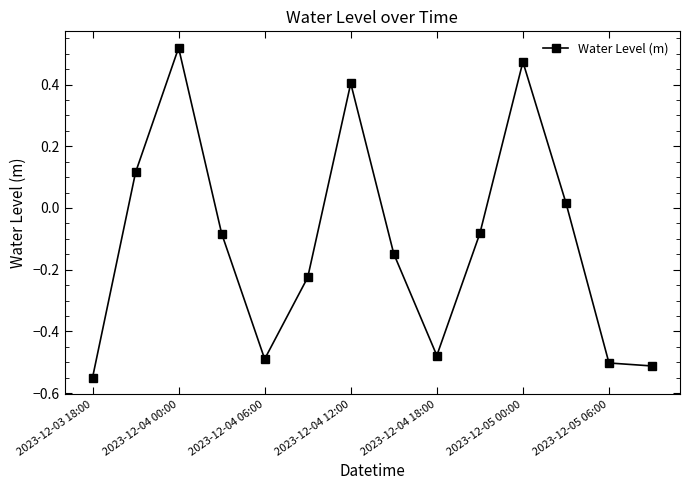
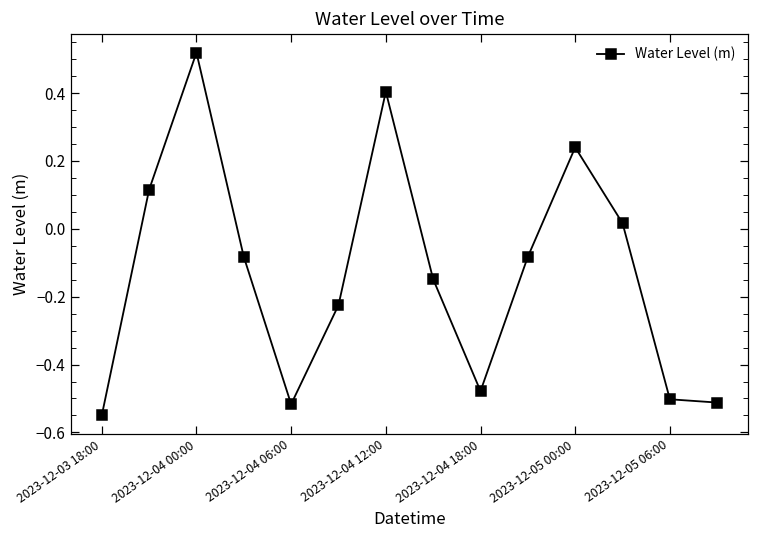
2023-12-04 06:00: -0.49 -> -0.52
2023-12-05 00:00: 0.47 -> 0.24
